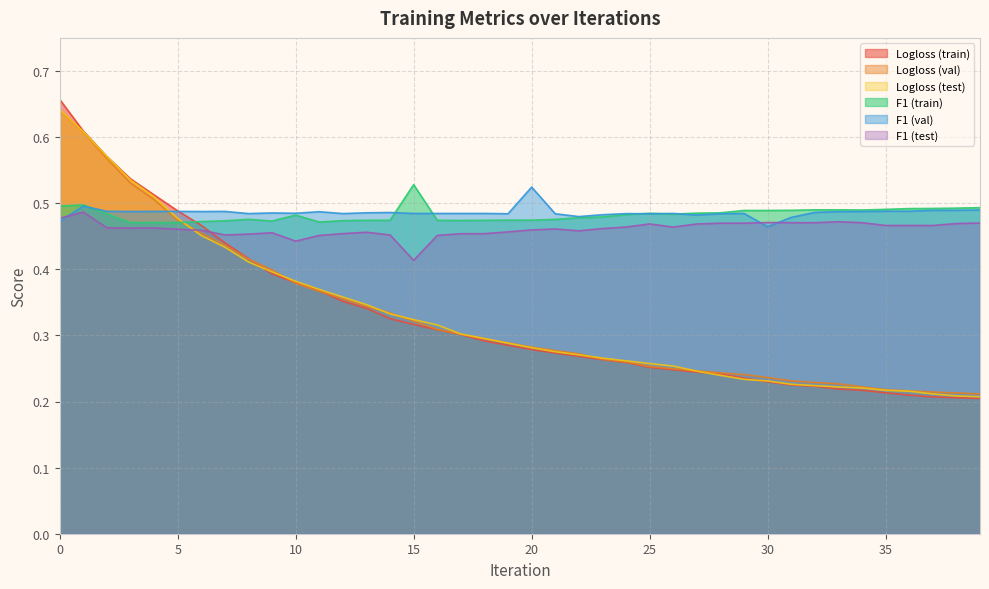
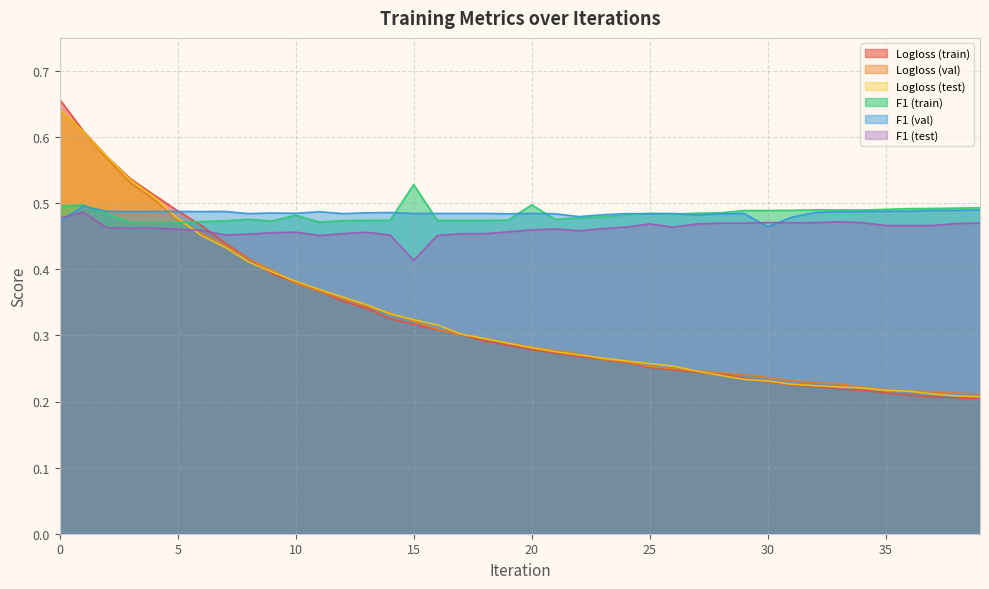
F1 (test), 10: 0.44 -> 0.46
F1 (train), 20: 0.47 -> 0.50
F1 (val), 20: 0.52 -> 0.48
